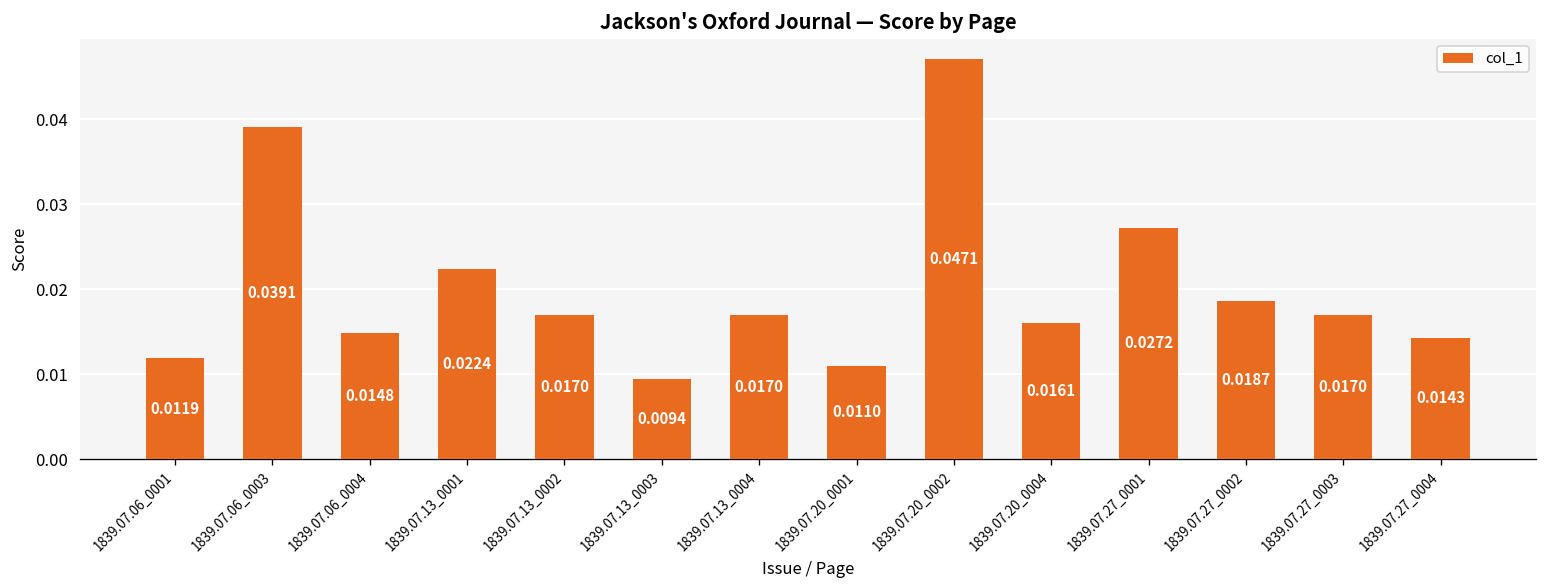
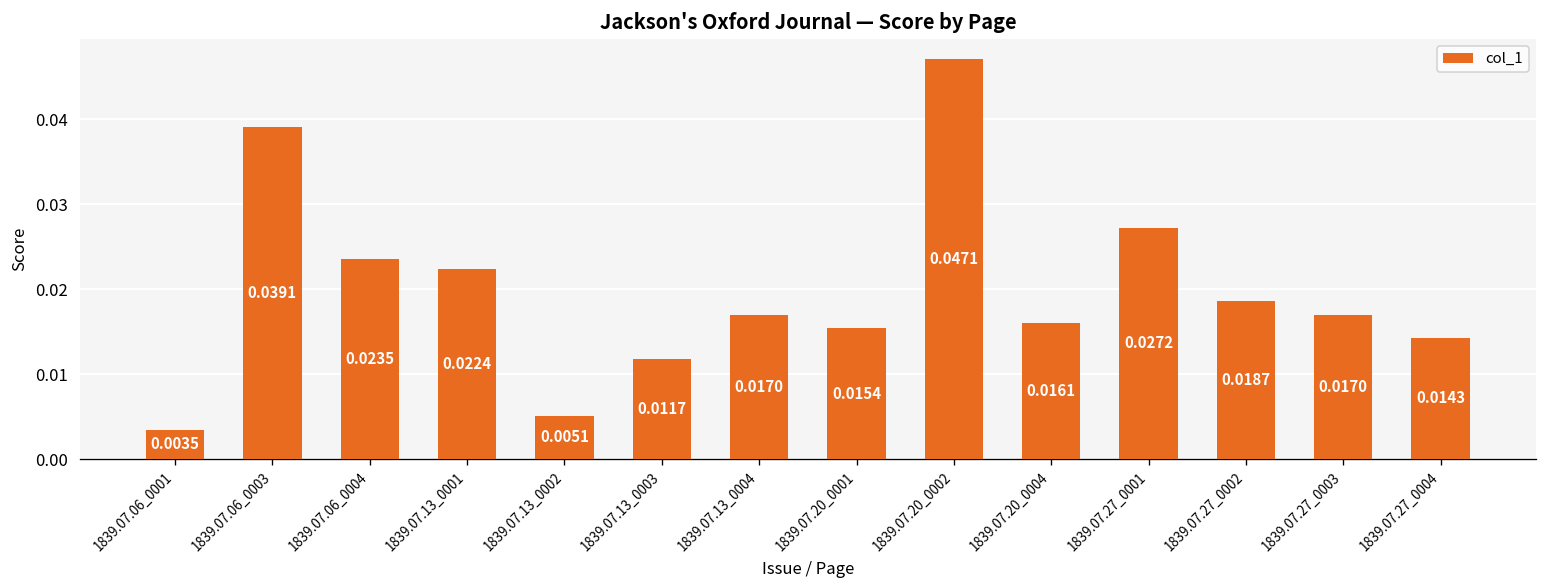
1839.07.06_0001: 0.0119 -> 0.0035
1839.07.06_0004: 0.0148 -> 0.0235
1839.07.13_0002: 0.0170 -> 0.0051
1839.07.13_0003: 0.0094 -> 0.0117
1839.07.20_0001: 0.0110 -> 0.0154
